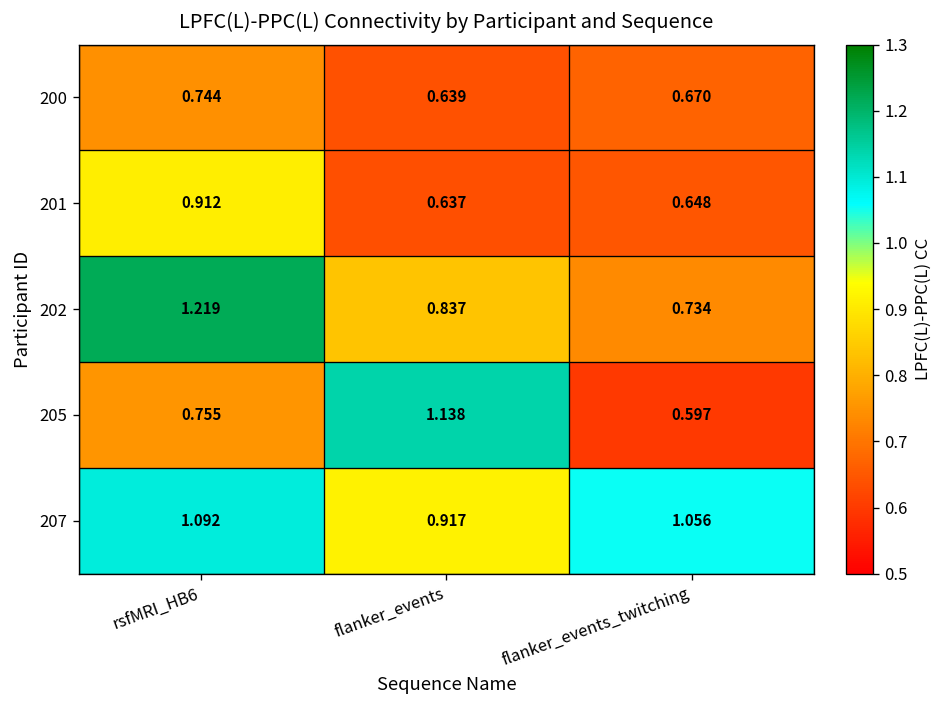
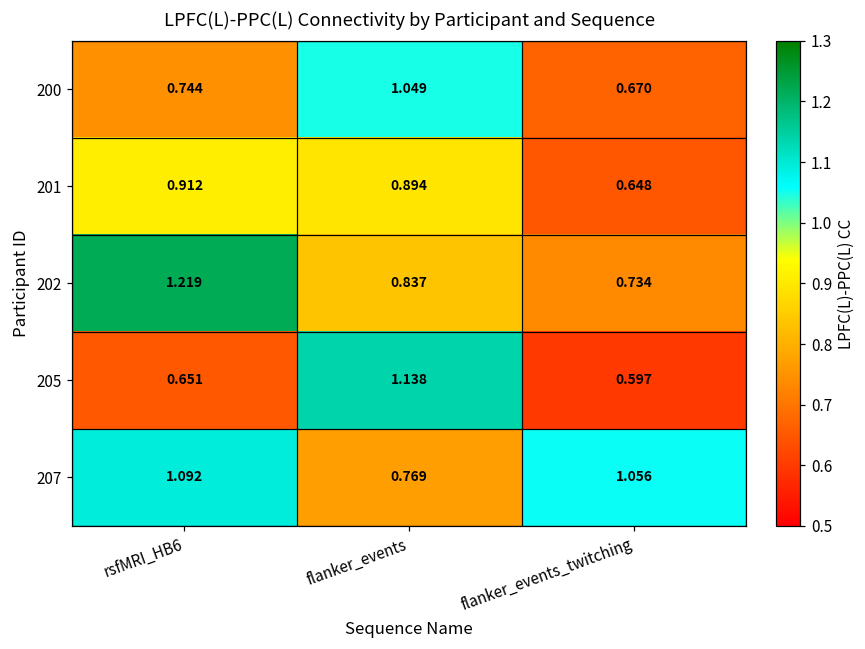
200, flanker_events: 0.639 -> 1.049
201, flanker_events: 0.637 -> 0.894
205, rsfMRI_HB6: 0.755 -> 0.651
207, flanker_events: 0.917 -> 0.769
